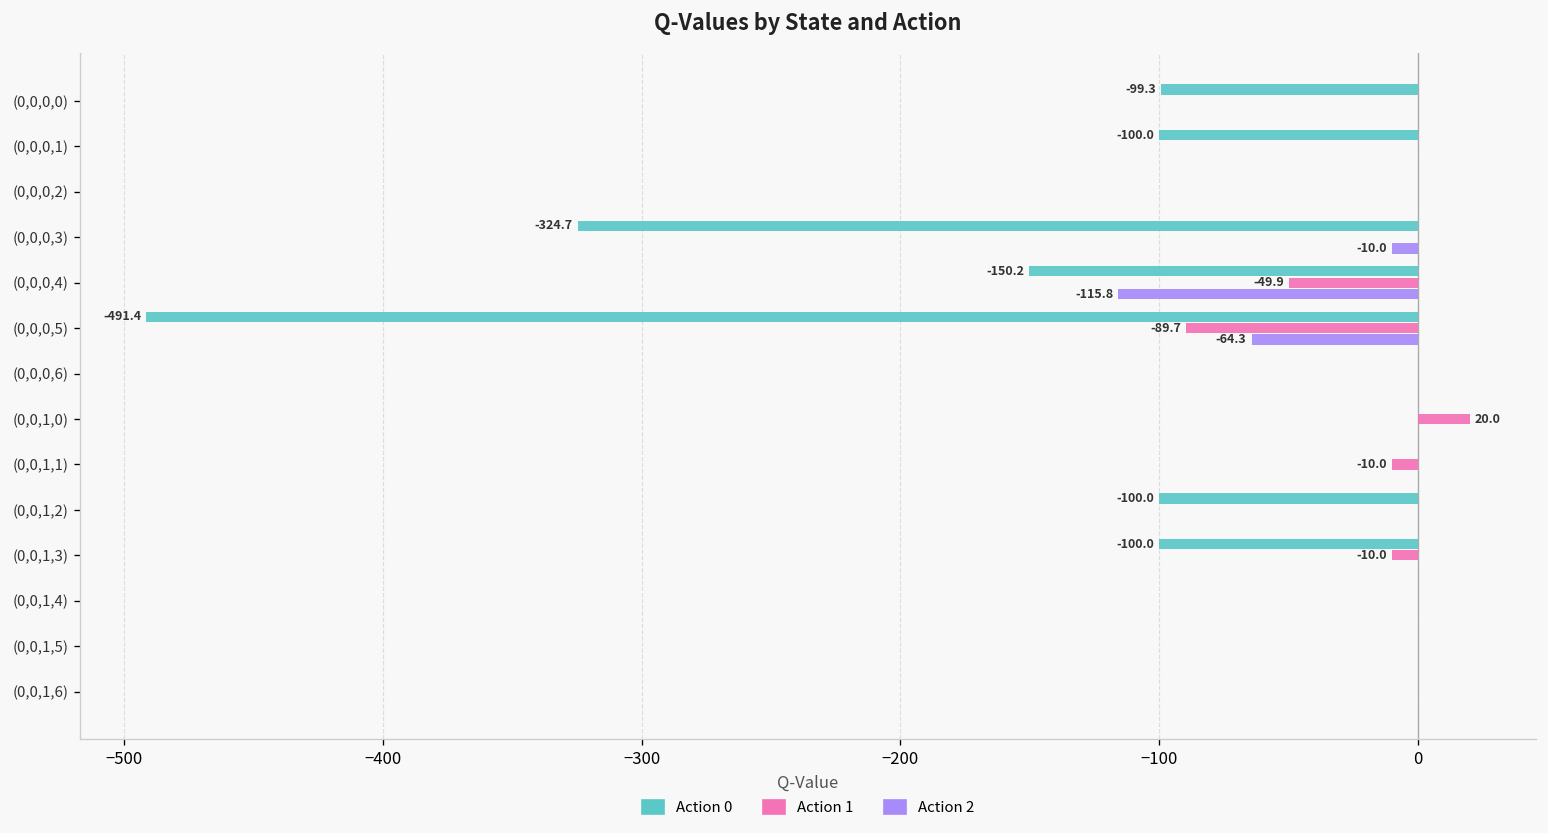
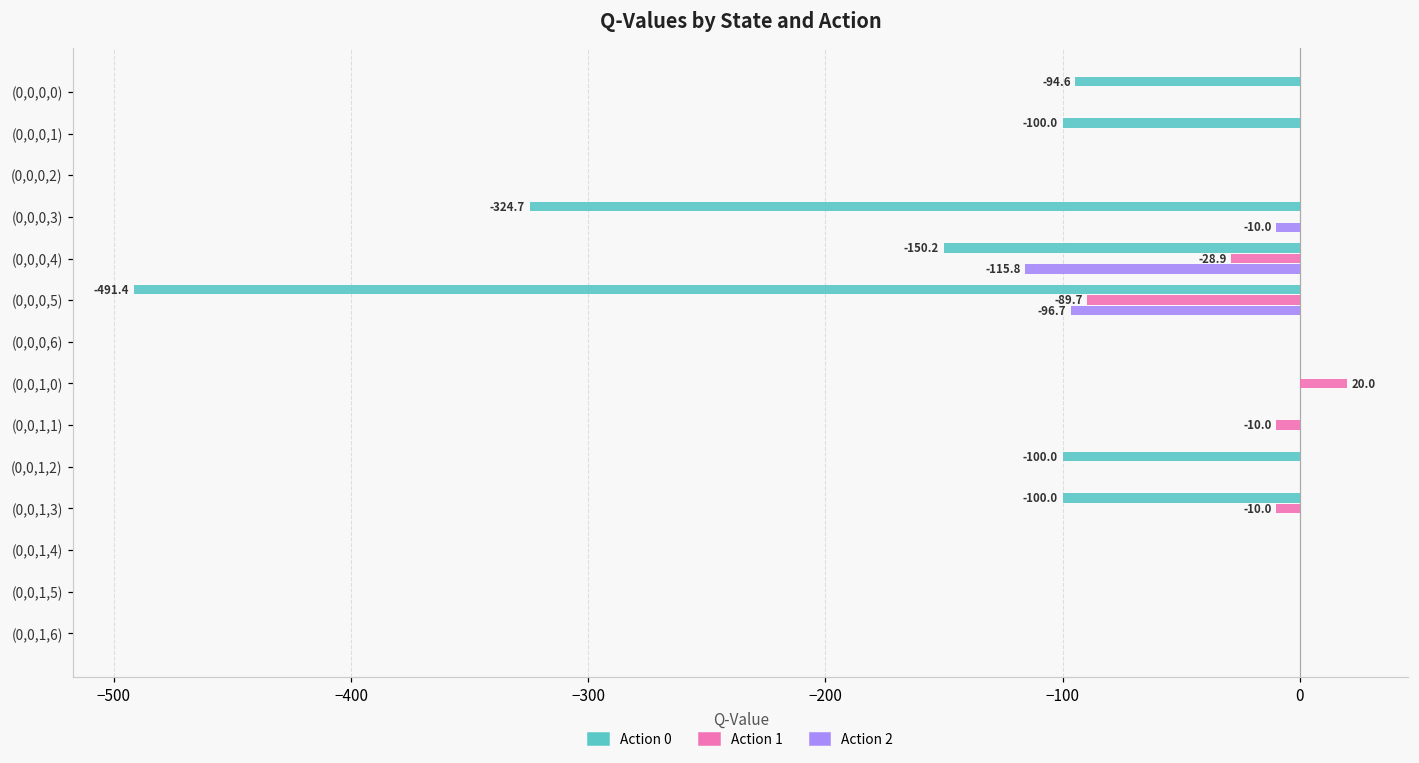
Action 0, (0,0,0,0): -99.3 -> -94.6
Action 1, (0,0,0,4): -49.9 -> -28.9
Action 2, (0,0,0,5): -64.3 -> -96.7
